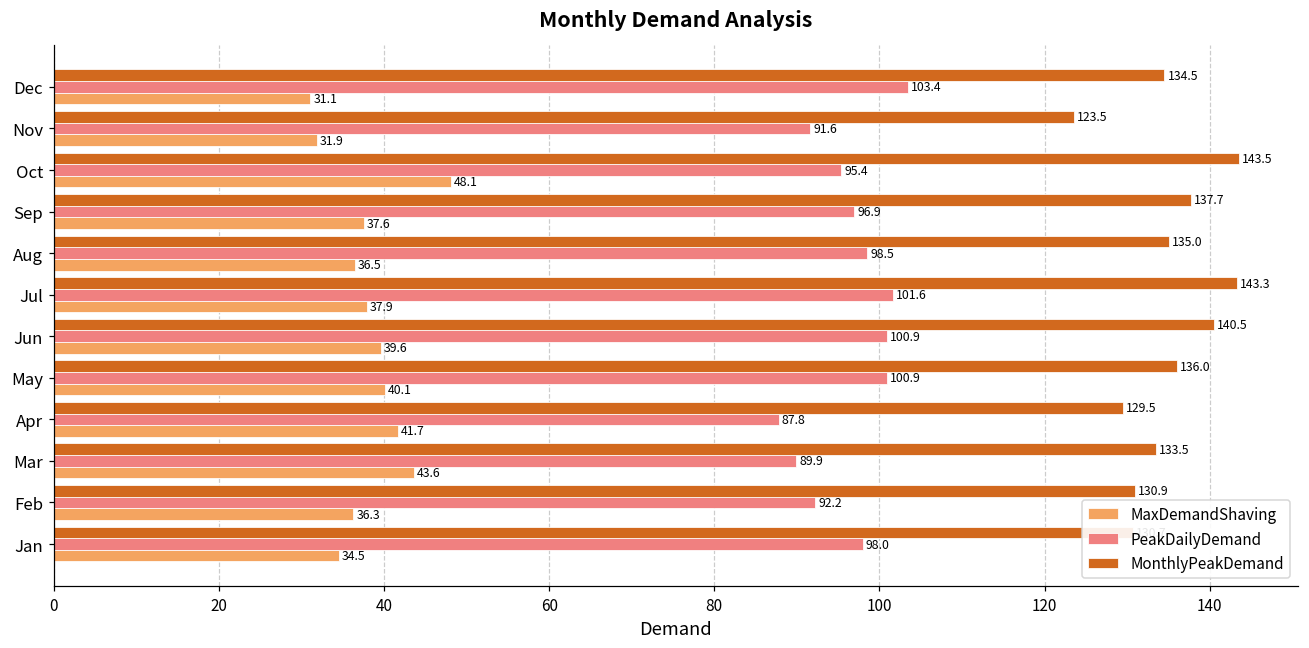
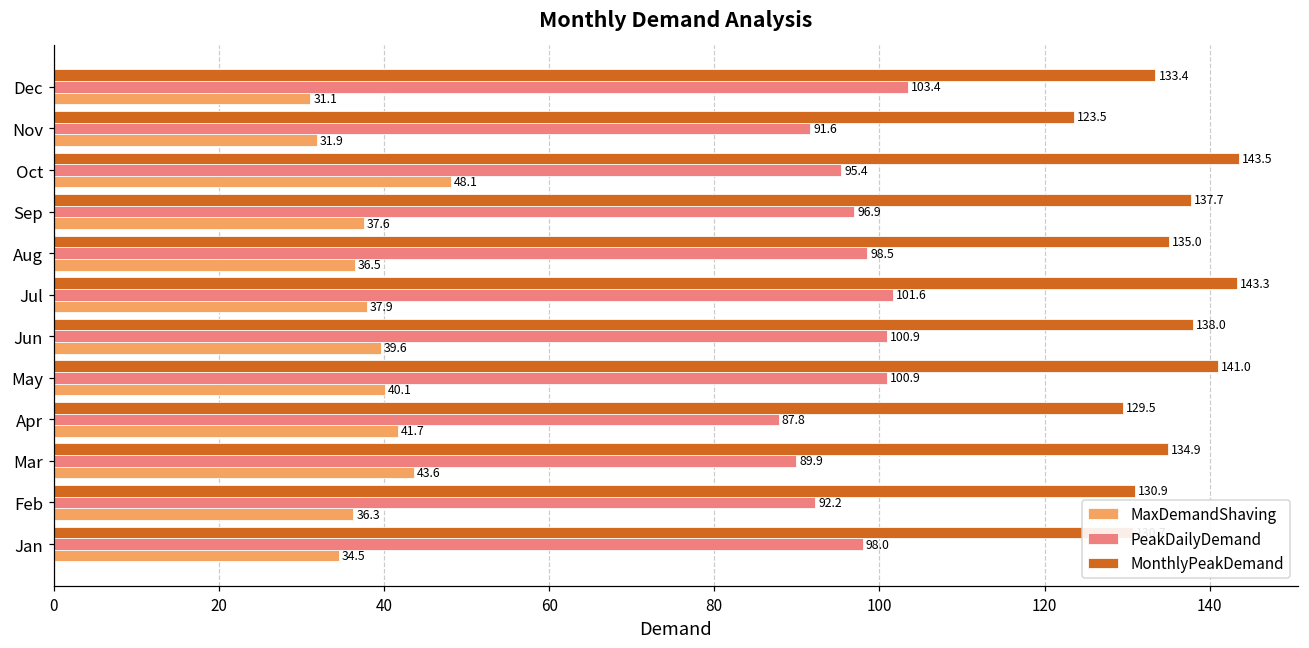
MonthlyPeakDemand, Dec: 134.5 -> 133.4
MonthlyPeakDemand, Jun: 140.5 -> 138.0
MonthlyPeakDemand, May: 136.0 -> 141.0
MonthlyPeakDemand, Mar: 133.5 -> 134.9
